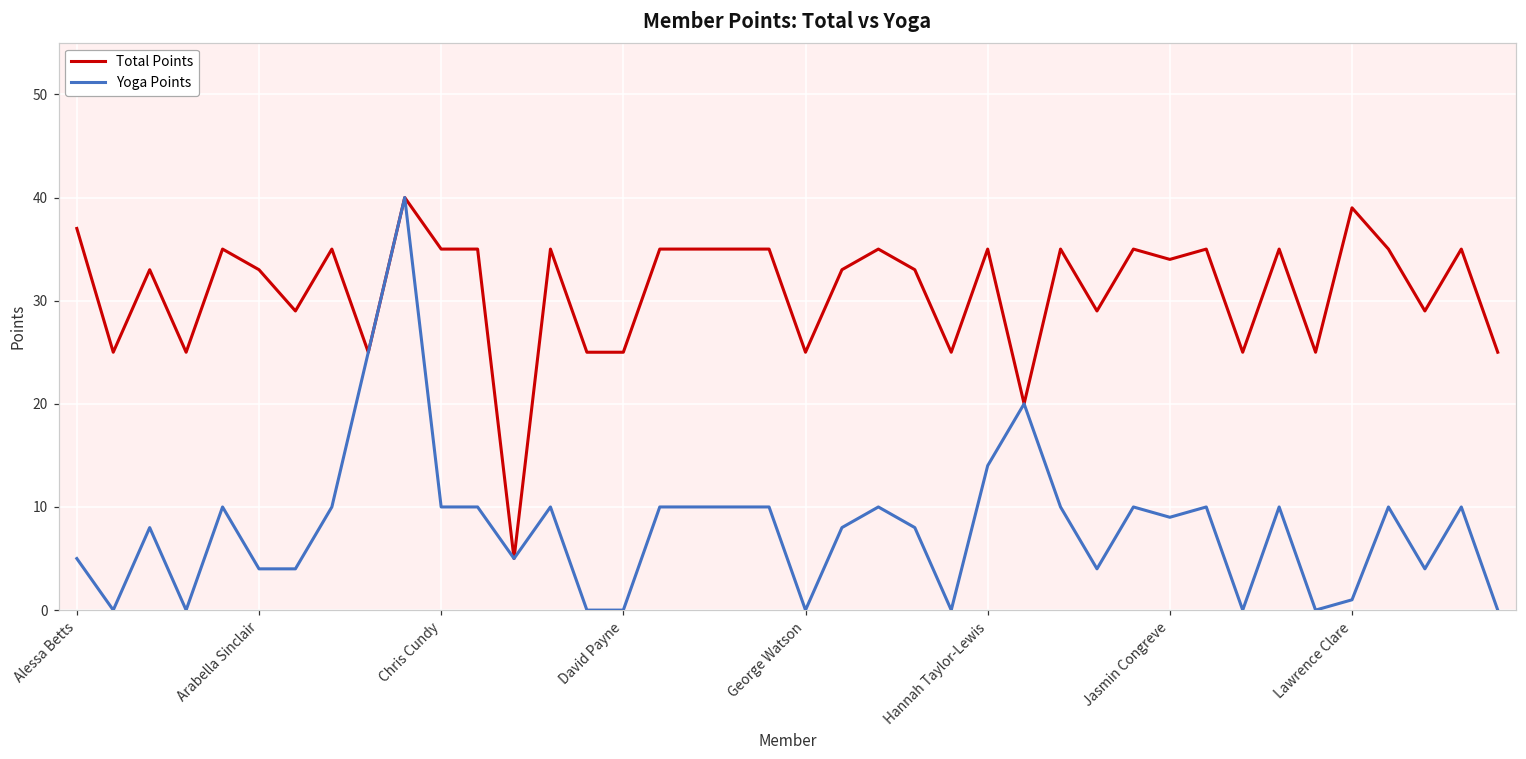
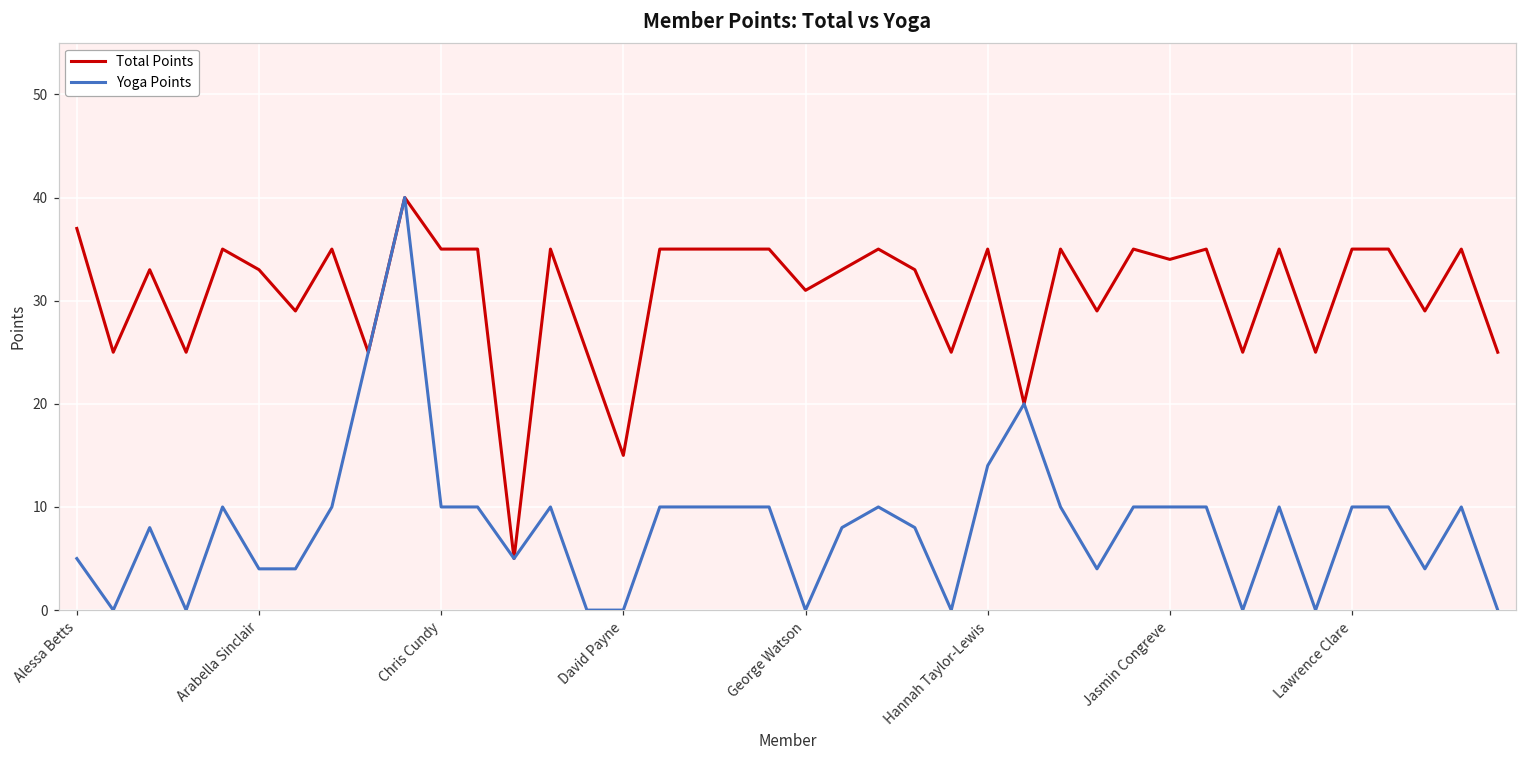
Total Points, David Payne: 25 -> 15
Total Points, George Watson: 25 -> 31
Yoga Points, Jasmin Congreve: 9 -> 10
Total Points, Lawrence Clare: 39 -> 35
Yoga Points, Lawrence Clare: 1 -> 10
